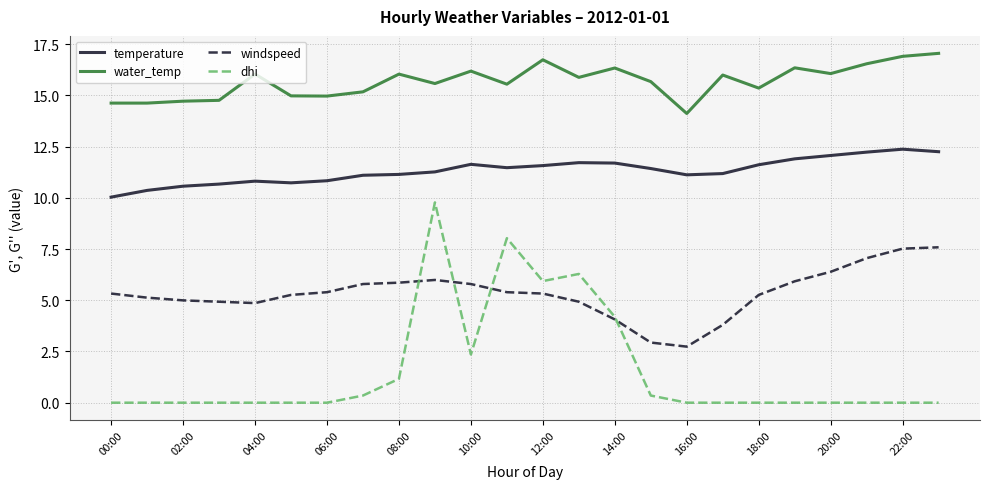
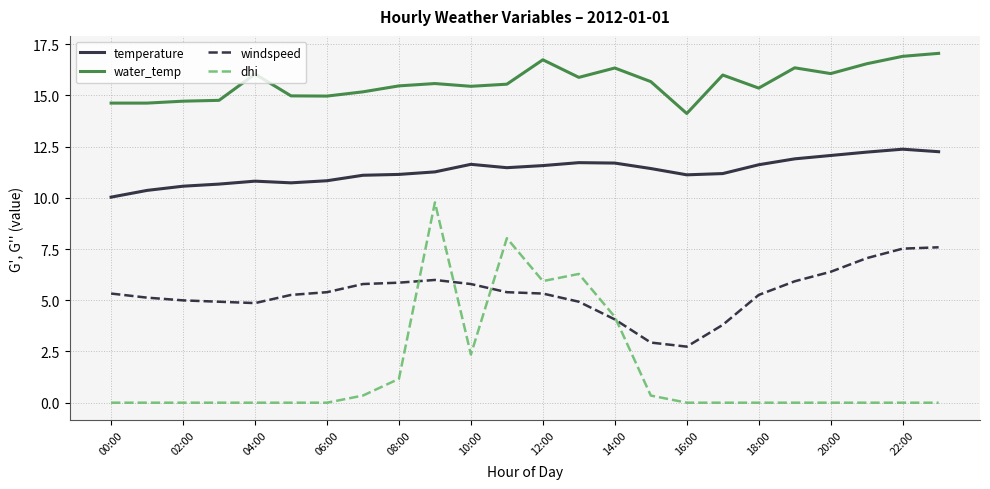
water_temp, 08:00: 16.0 -> 15.5
water_temp, 10:00: 16.2 -> 15.4
